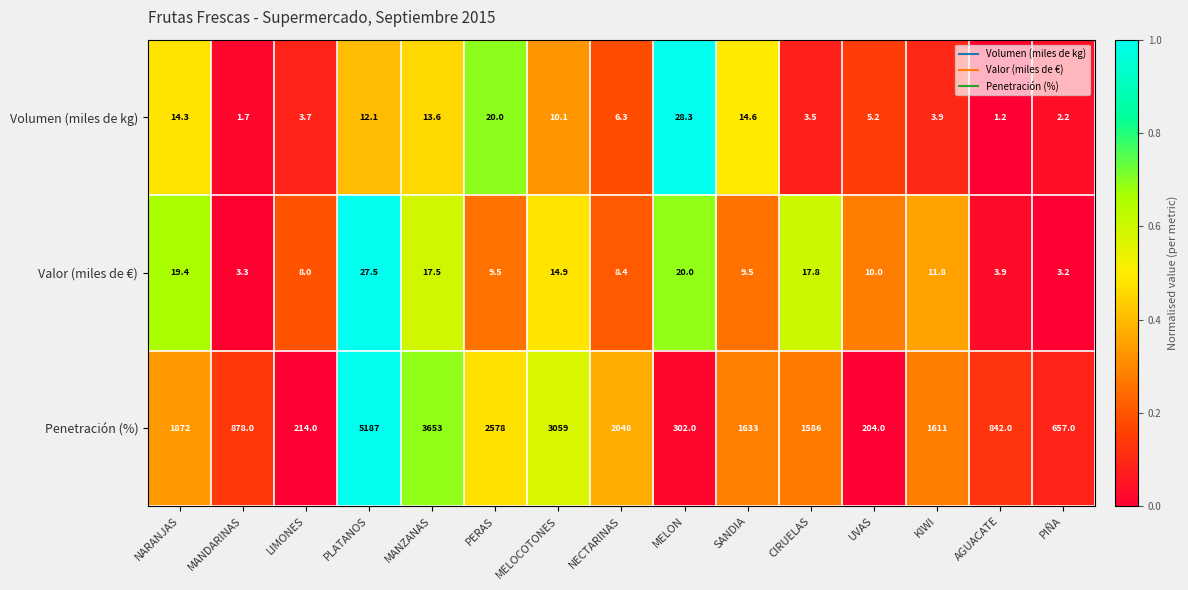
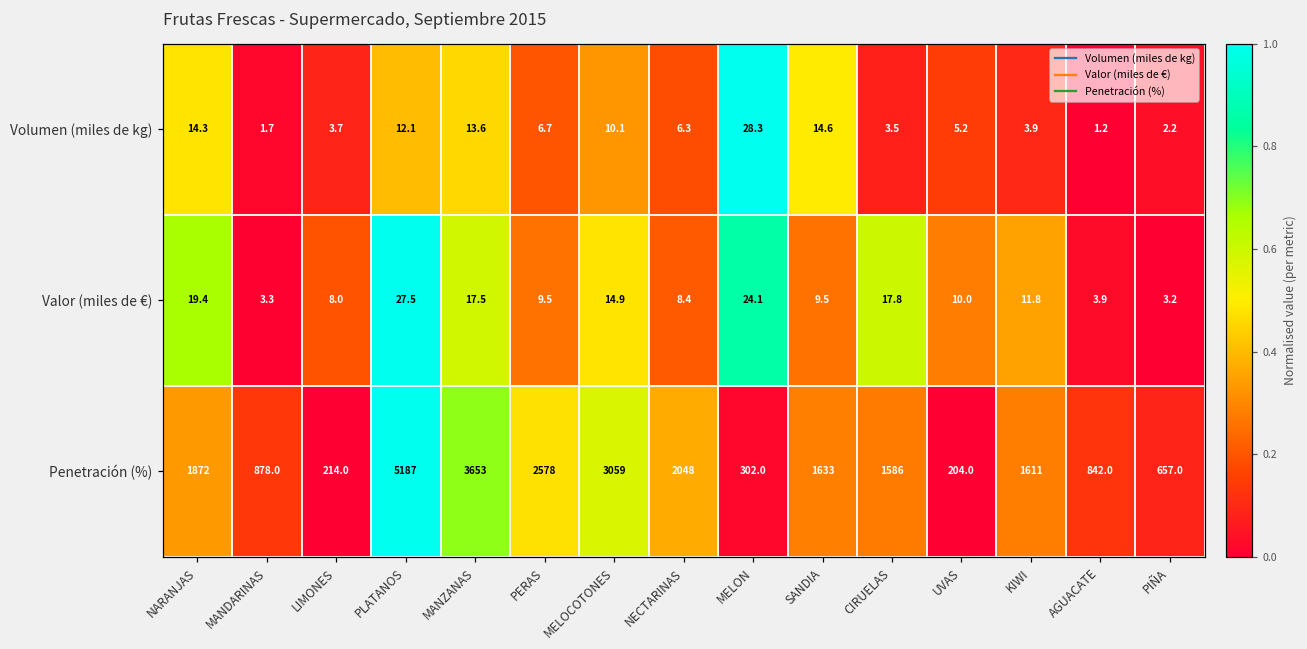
Volumen (miles de kg), PERAS: 20.0 -> 6.7
Valor (miles de €), MELON: 20.0 -> 24.1
